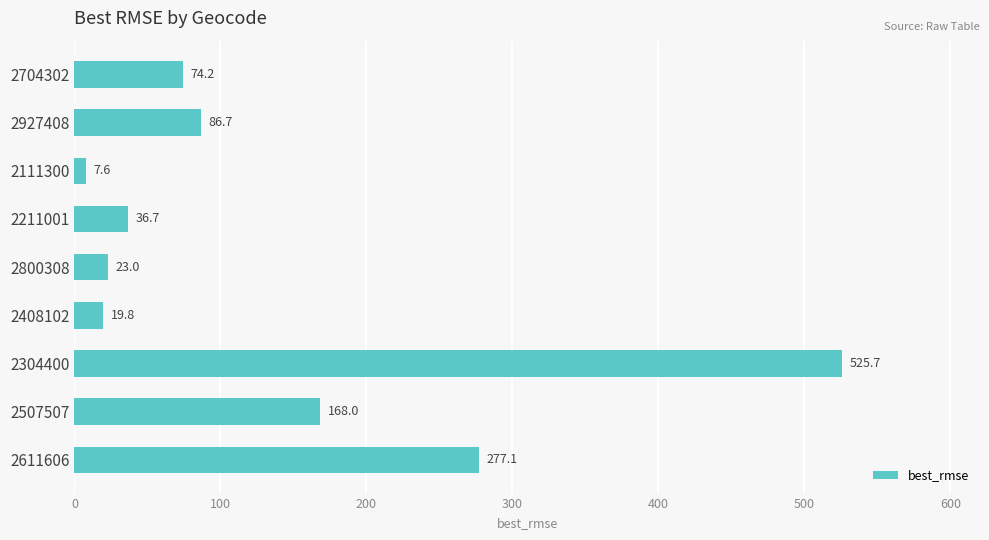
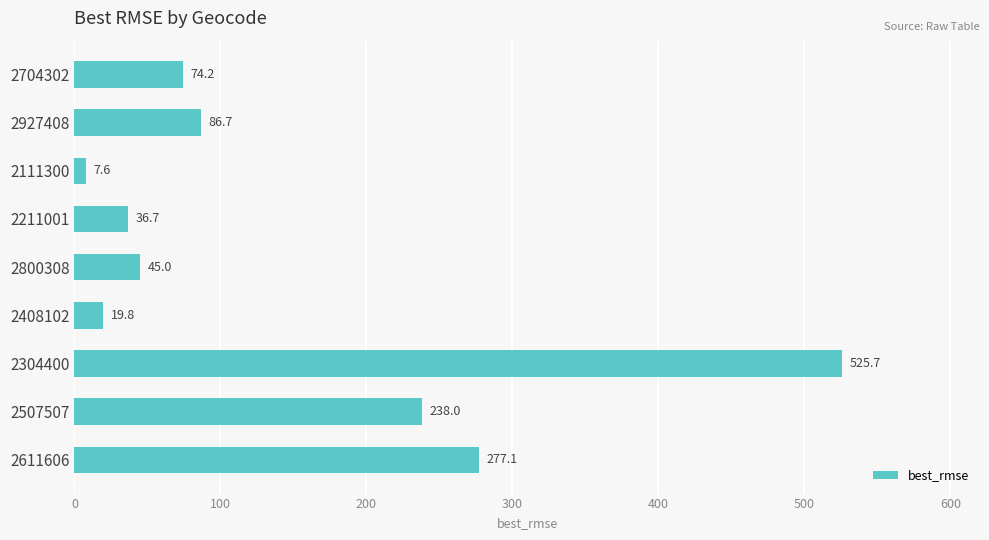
2800308: 23.0 -> 45.0
2507507: 168.0 -> 238.0
